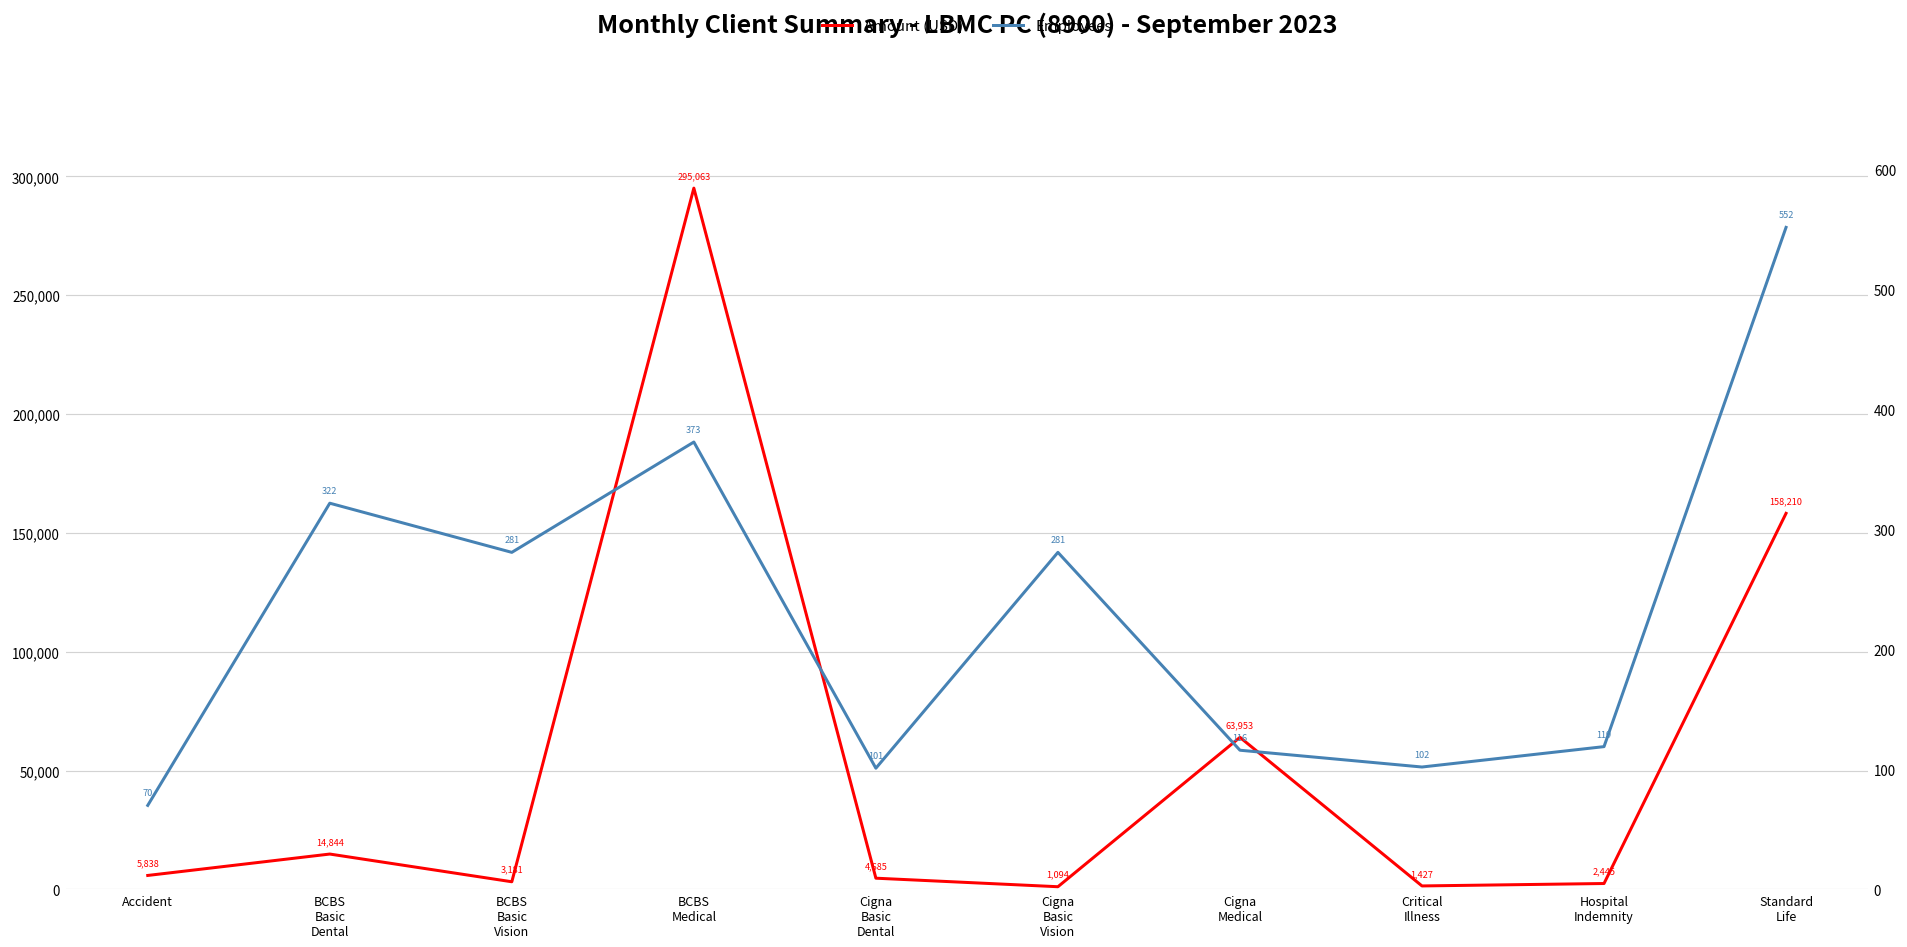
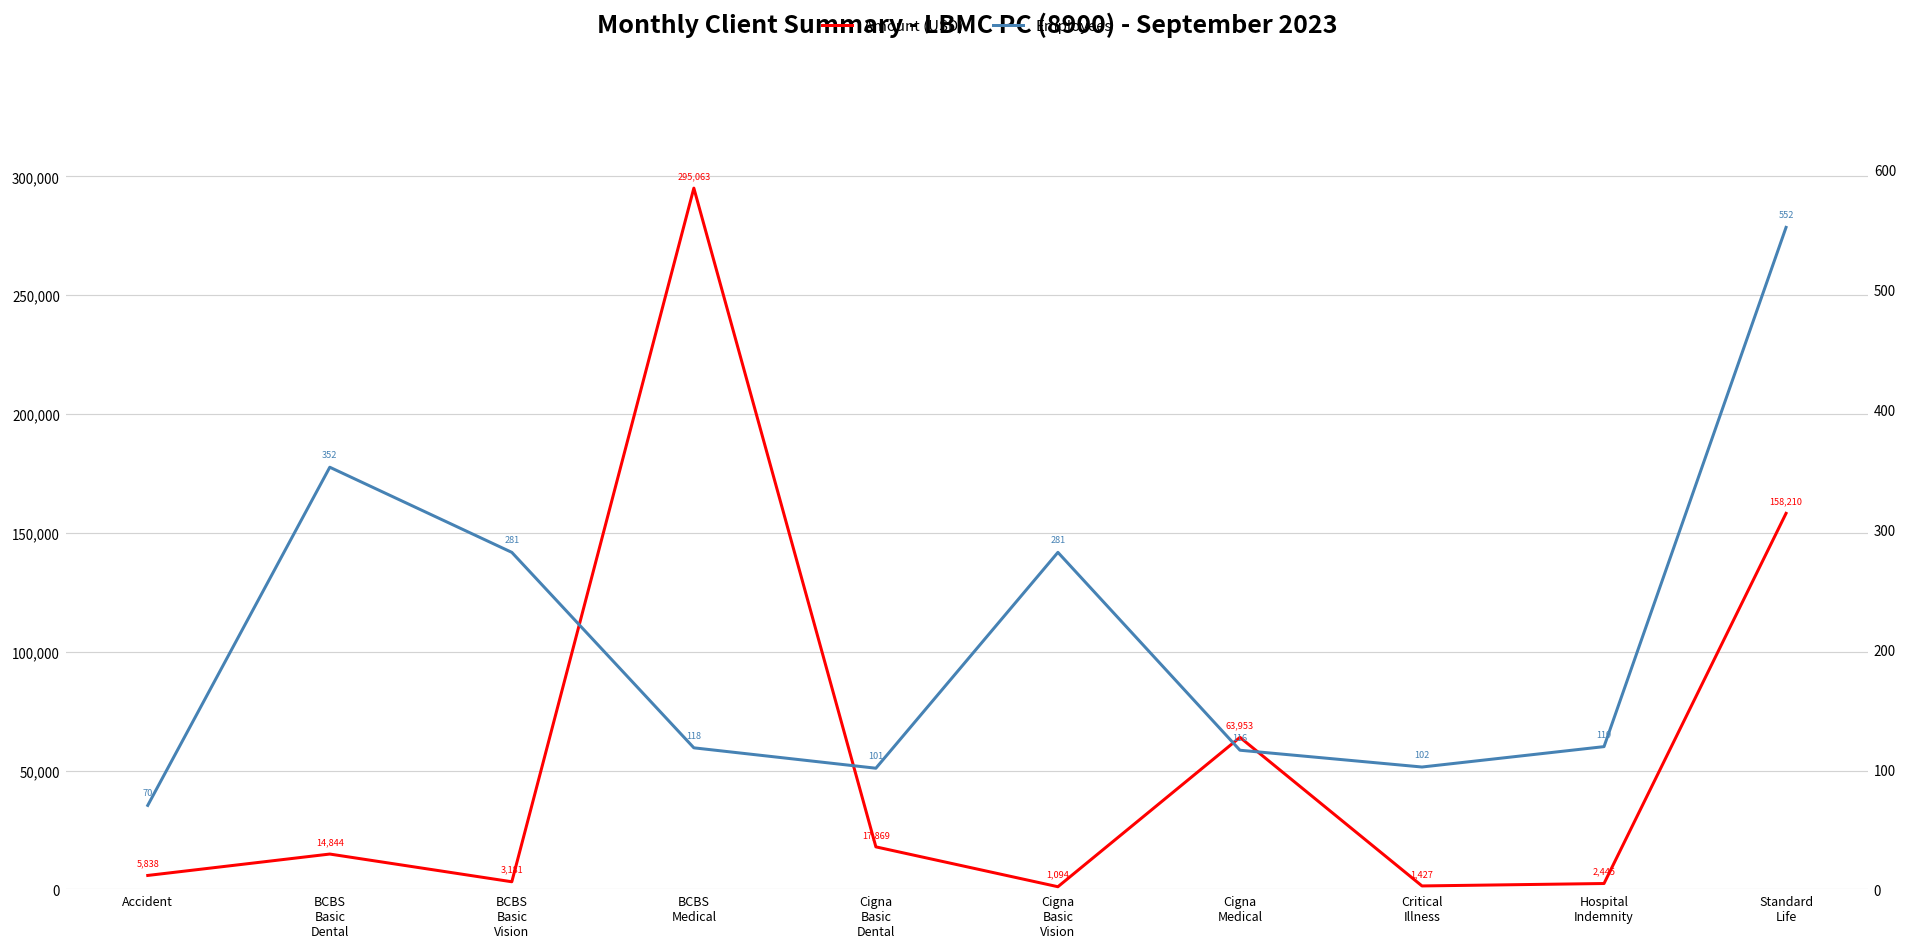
Amount (USD), Cigna Basic Dental: 4,685 -> 17,869
Employees, BCBS Basic Dental: 322 -> 352
Employees, BCBS Medical: 373 -> 118
